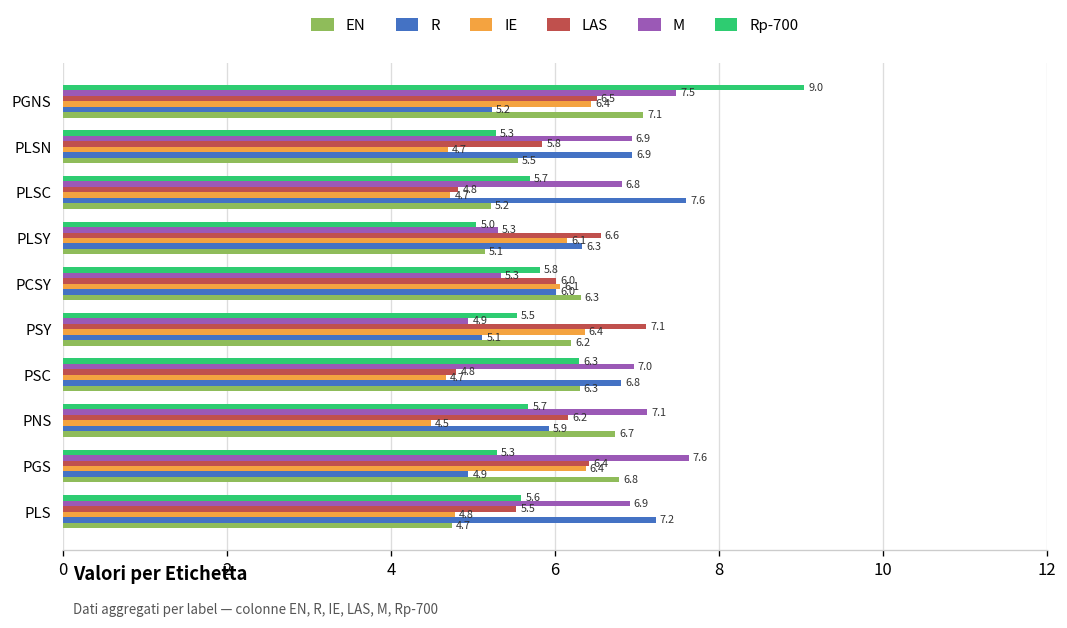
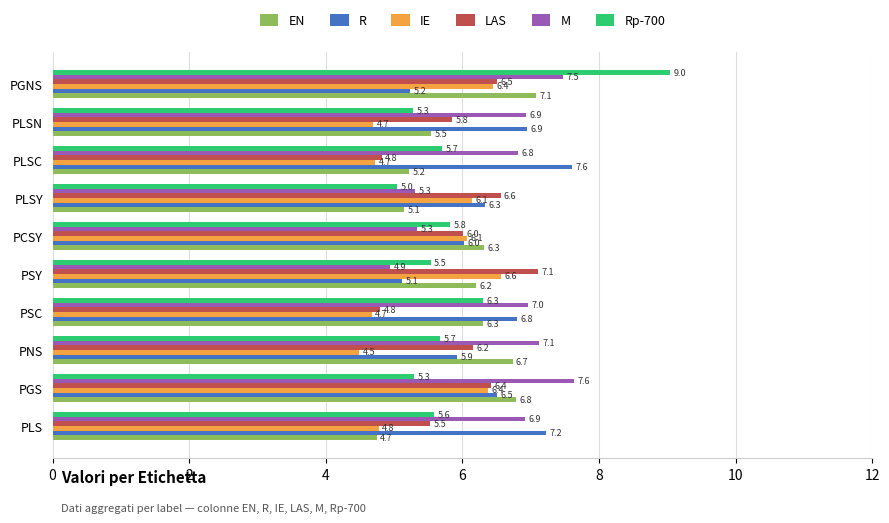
IE, PSY: 6.4 -> 6.6
R, PGS: 4.9 -> 6.5
